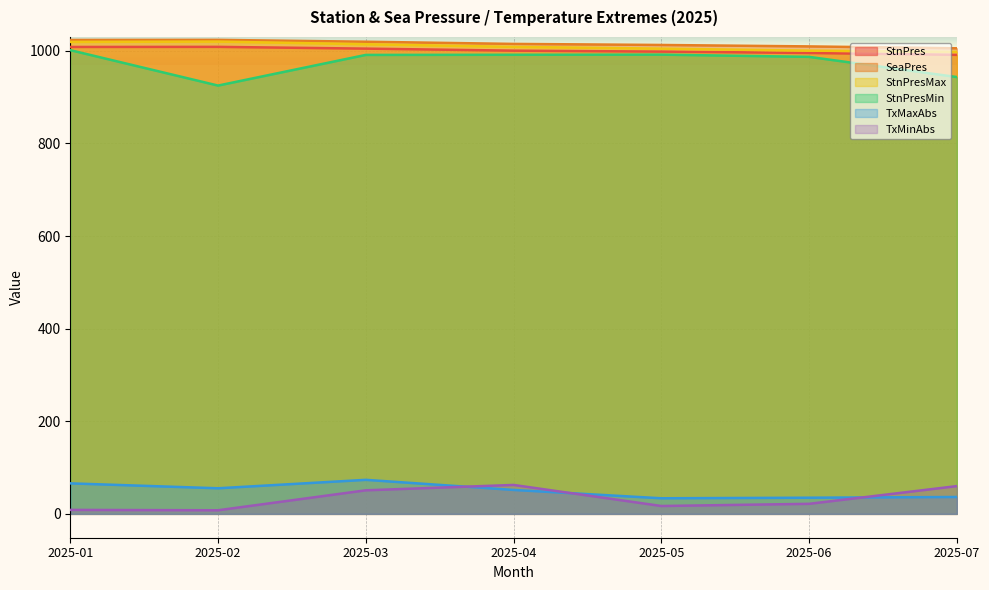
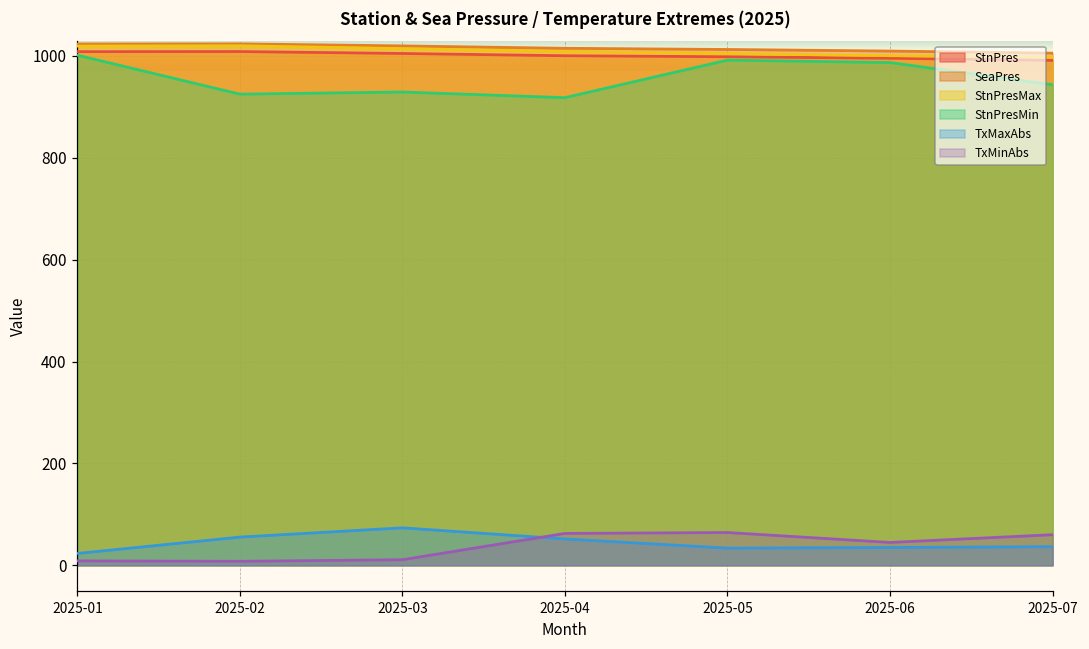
TxMaxAbs, 2025-01: 70 -> 20
StnPresMin, 2025-03: 990 -> 930
TxMinAbs, 2025-03: 50 -> 10
StnPresMin, 2025-04: 990 -> 920
TxMinAbs, 2025-05: 20 -> 60
TxMinAbs, 2025-06: 20 -> 40
